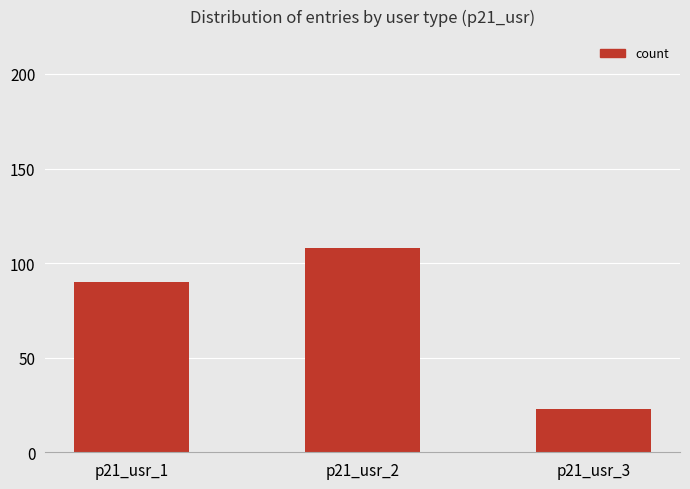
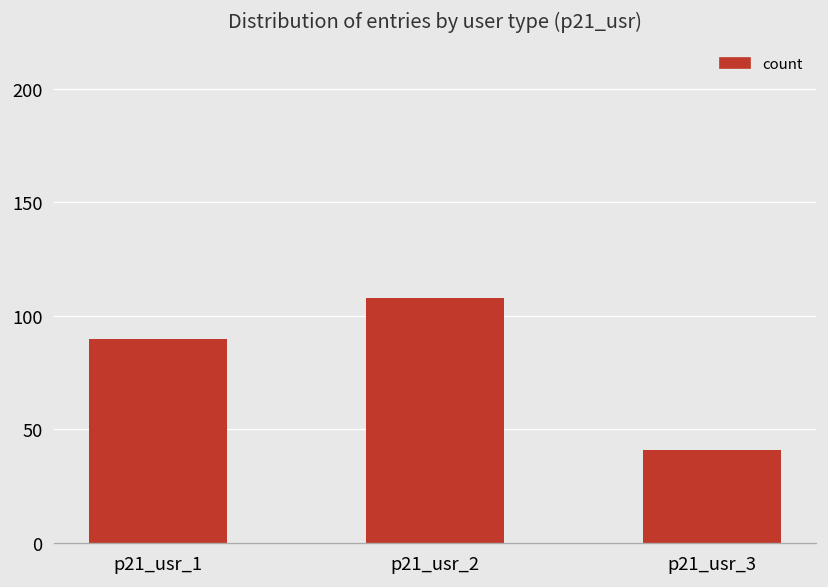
p21_usr_3: 23 -> 41
